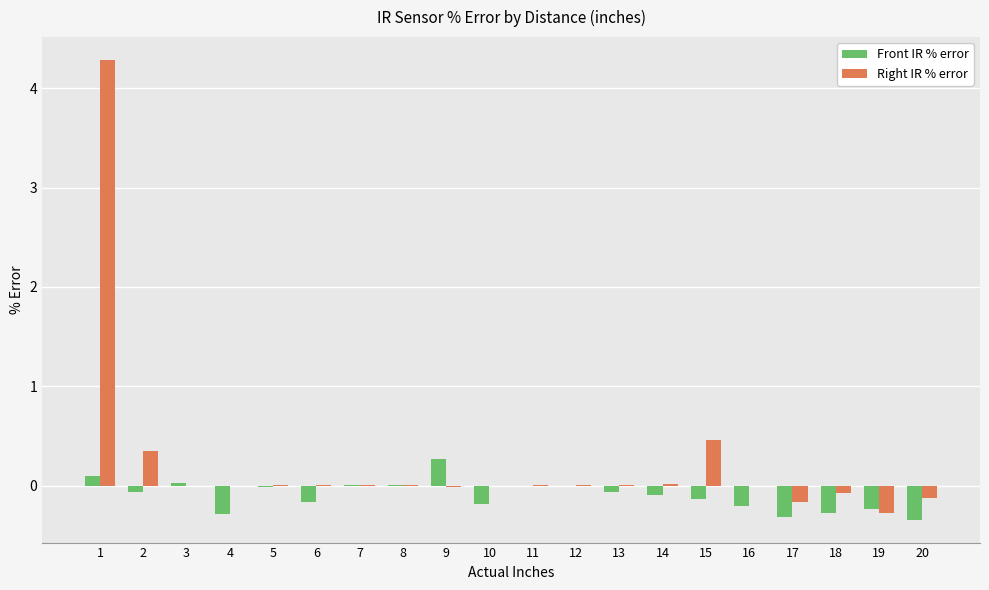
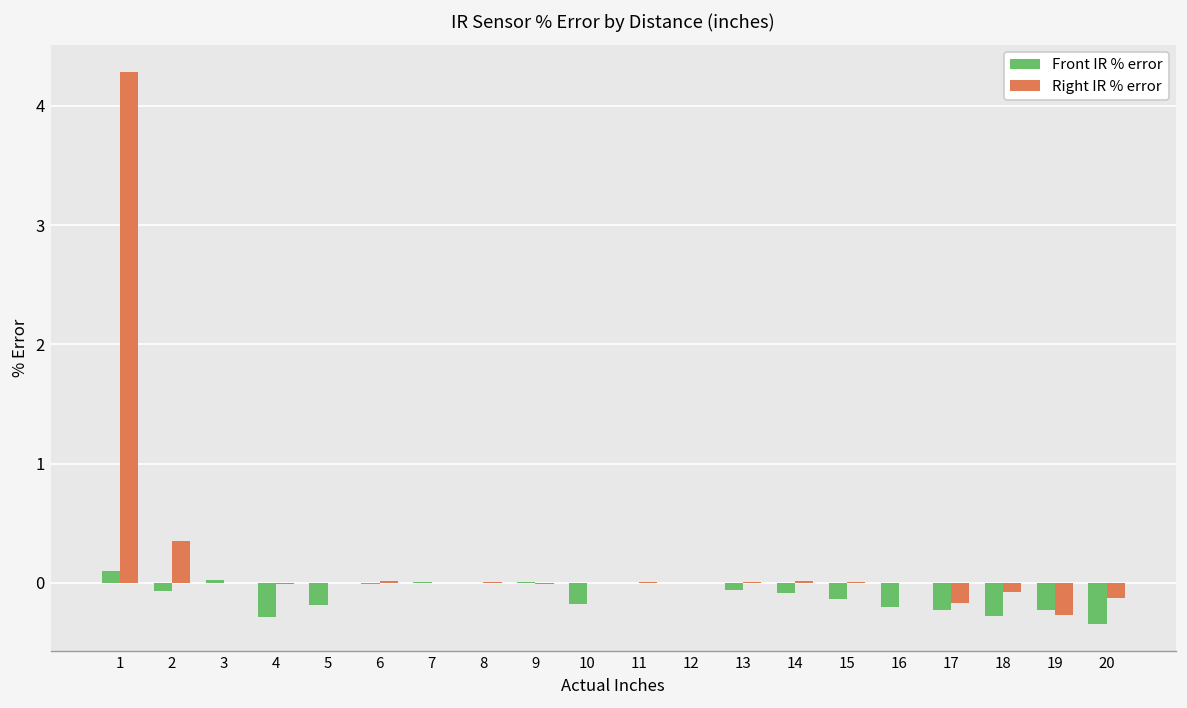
Front IR % error, 5: 0.0 -> -0.2
Front IR % error, 6: -0.2 -> 0.0
Front IR % error, 9: 0.3 -> 0.0
Right IR % error, 15: 0.5 -> 0.0
Front IR % error, 17: -0.3 -> -0.2
